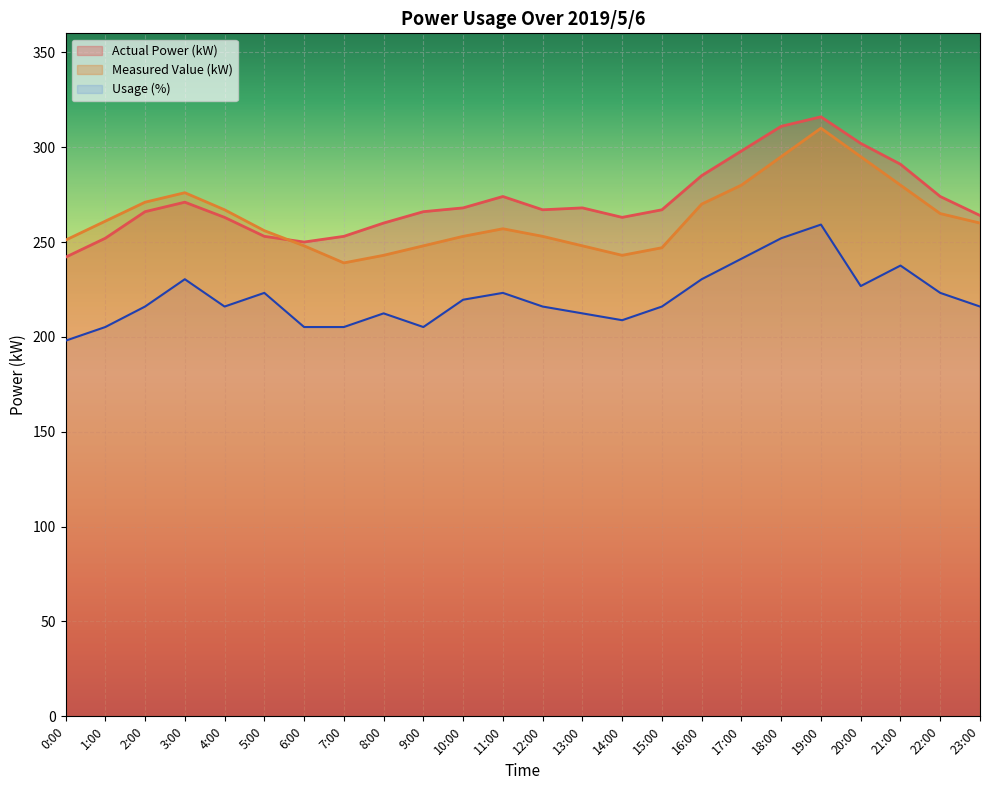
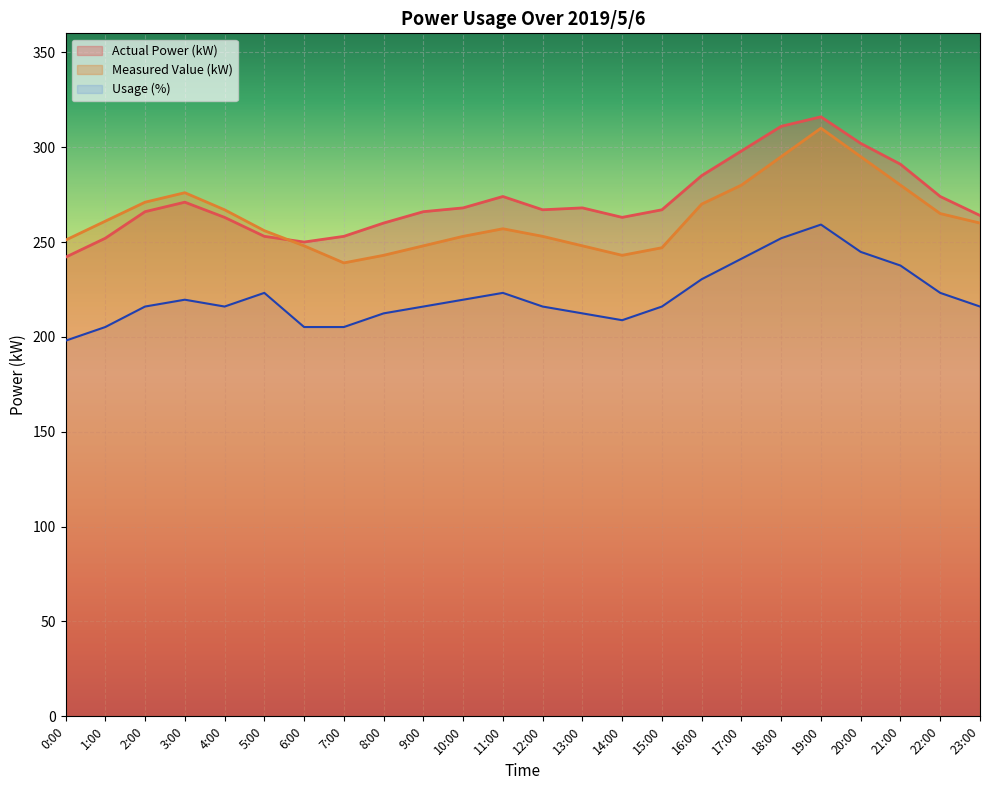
Usage (%), 3:00: 230 -> 220
Usage (%), 9:00: 205 -> 216
Usage (%), 20:00: 227 -> 245
